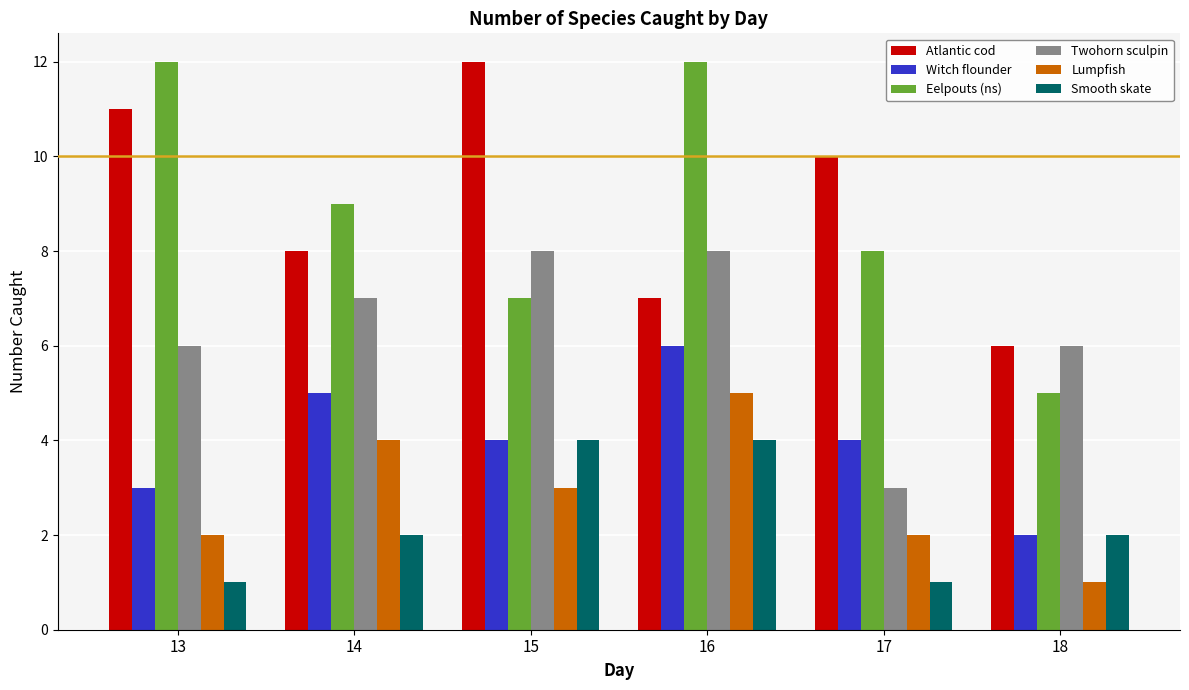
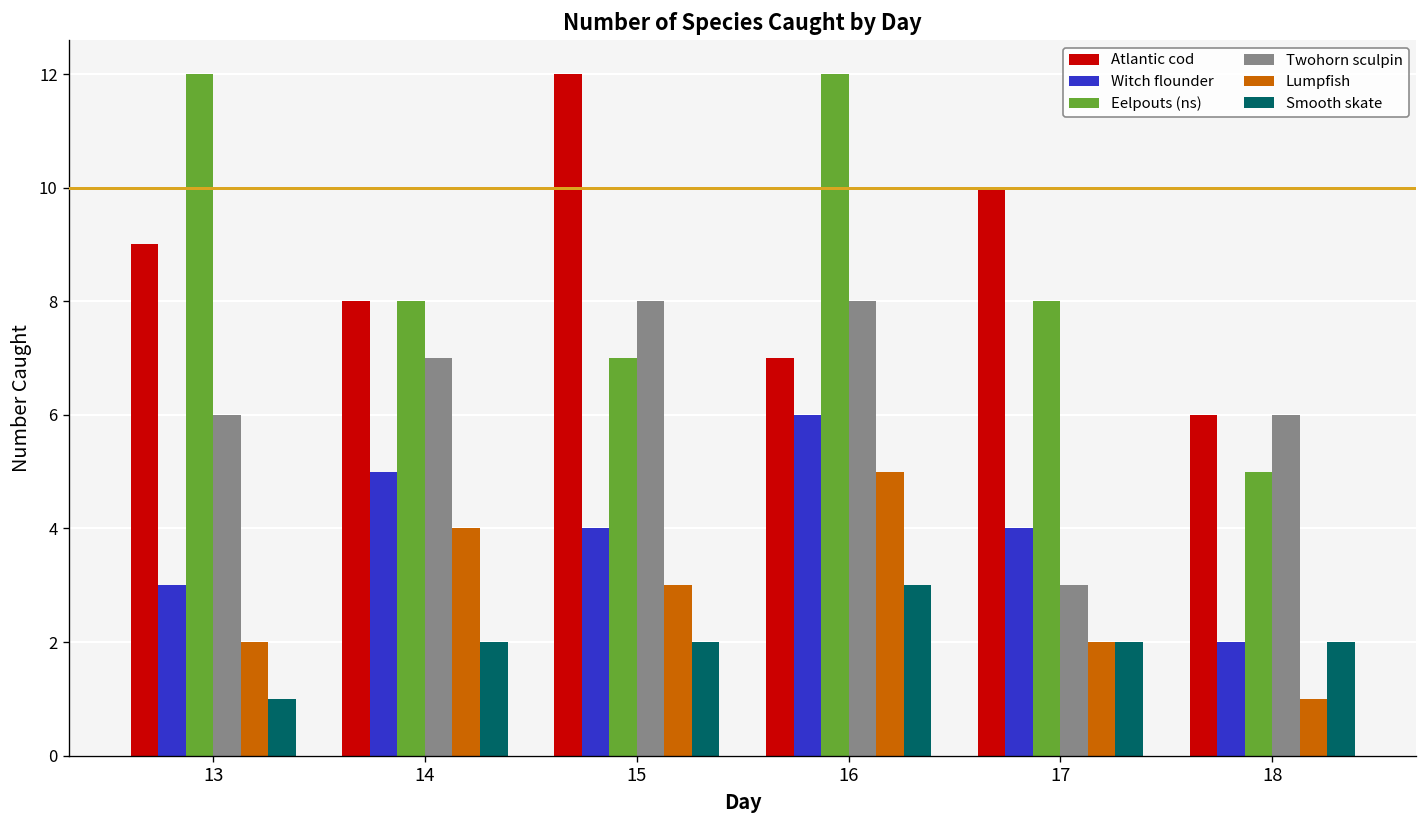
Atlantic cod, 13: 11 -> 9
Eelpouts (ns), 14: 9 -> 8
Smooth skate, 15: 4 -> 2
Smooth skate, 16: 4 -> 3
Smooth skate, 17: 1 -> 2
